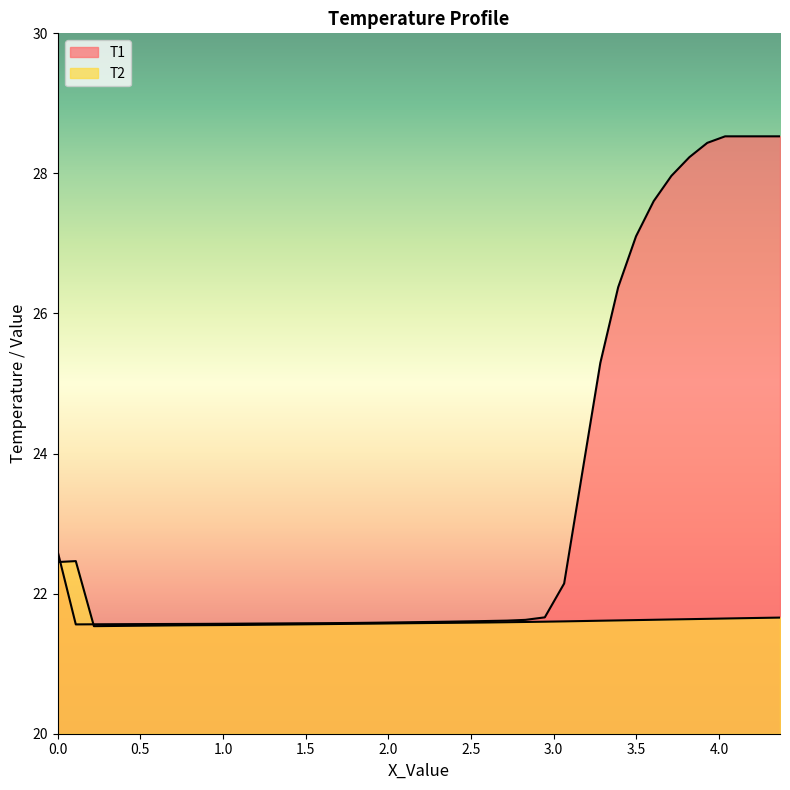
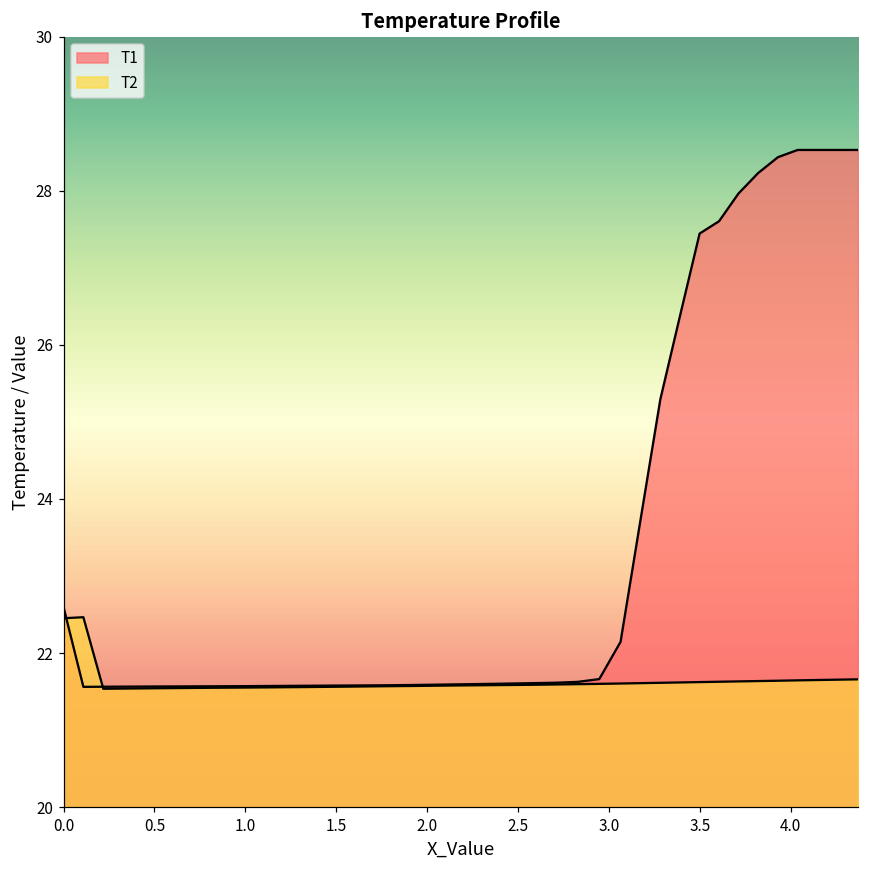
T1, 3.5: 27.1 -> 27.4
